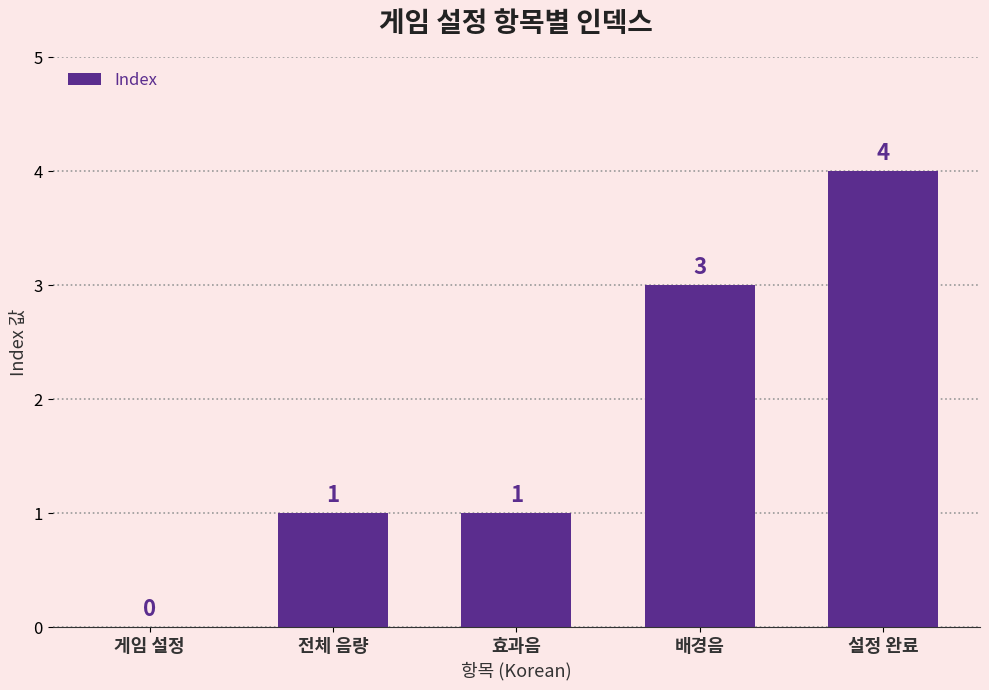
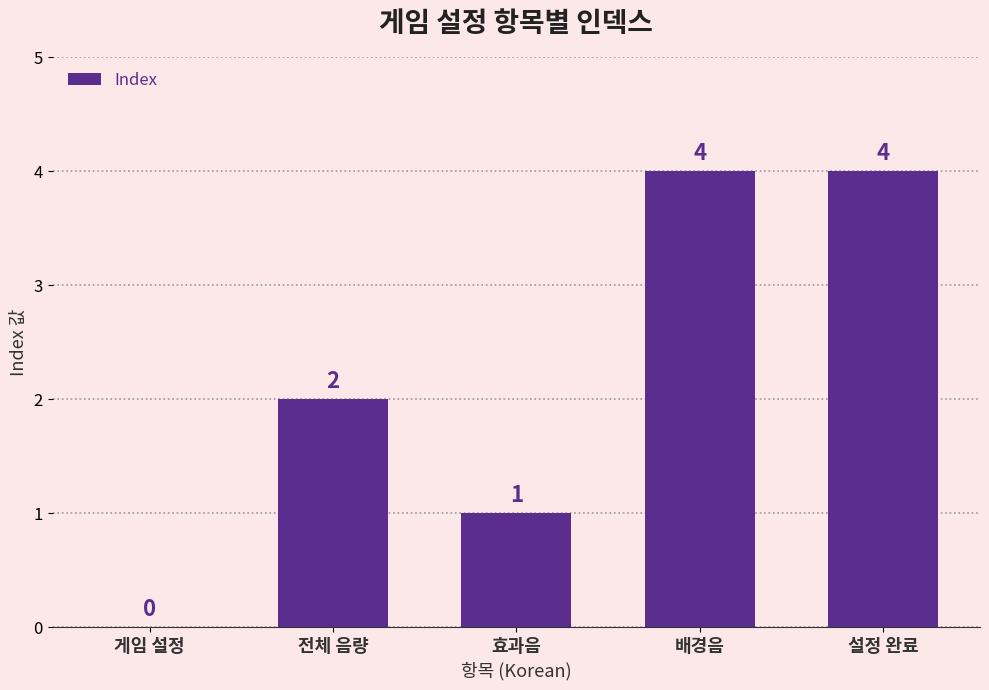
전체 음량: 1 -> 2
배경음: 3 -> 4
